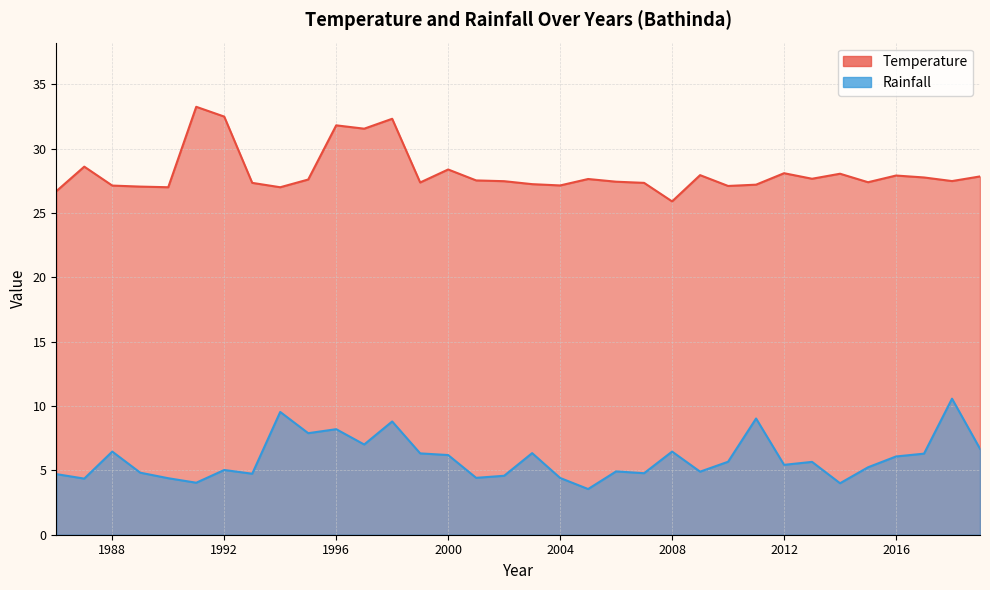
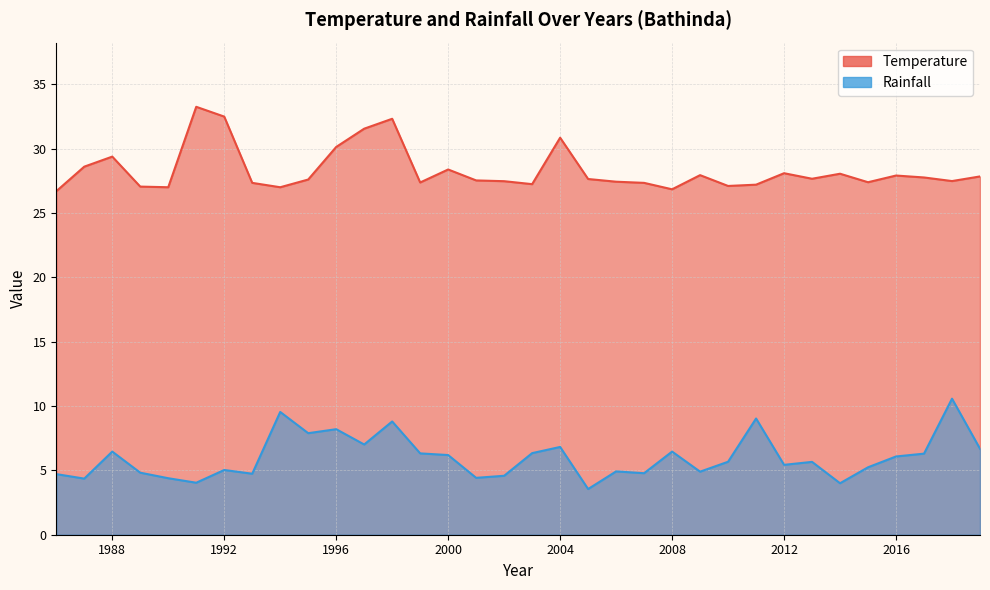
Temperature, 1988: 27.1 -> 29.4
Temperature, 1996: 31.8 -> 30.1
Temperature, 2004: 27.1 -> 30.9
Rainfall, 2004: 4.4 -> 6.8
Temperature, 2008: 25.9 -> 26.8
